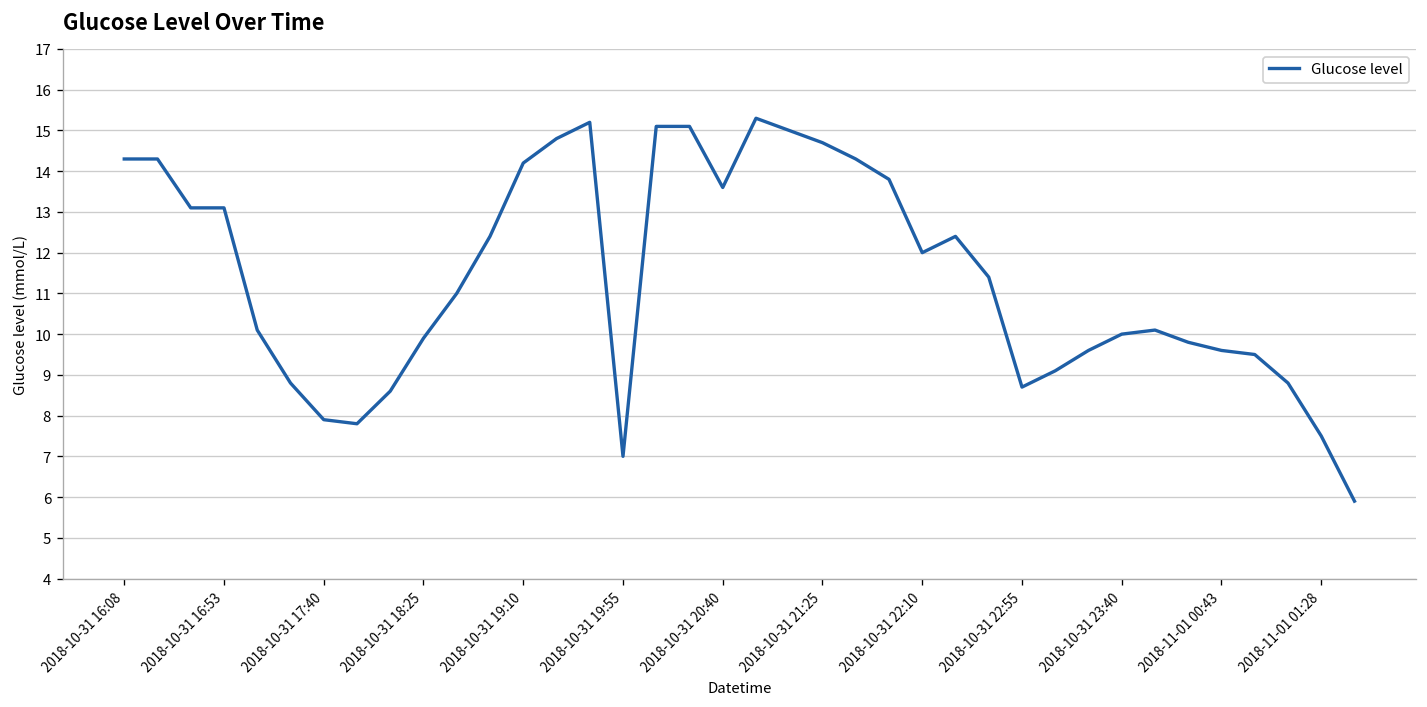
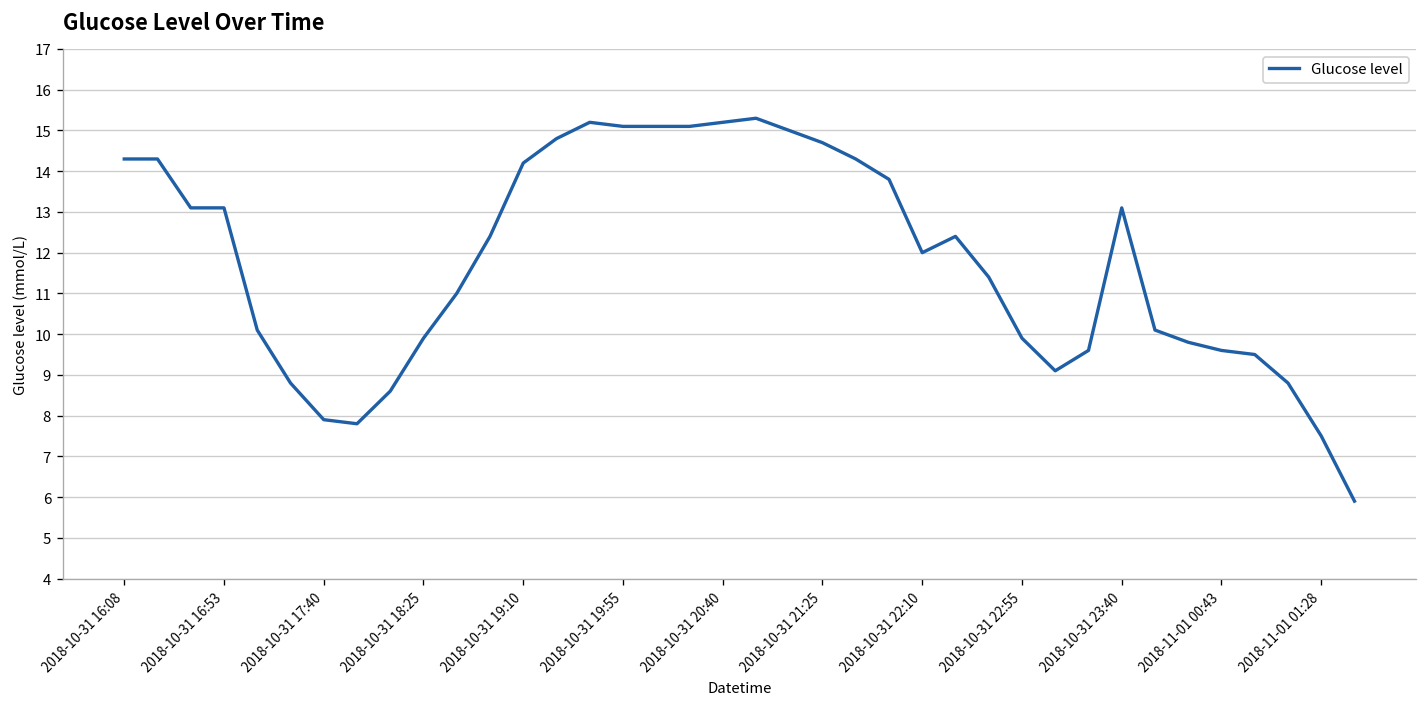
2018-10-31 19:55: 7.0 -> 15.1
2018-10-31 20:40: 13.6 -> 15.2
2018-10-31 22:55: 8.7 -> 9.9
2018-10-31 23:40: 10.0 -> 13.1
